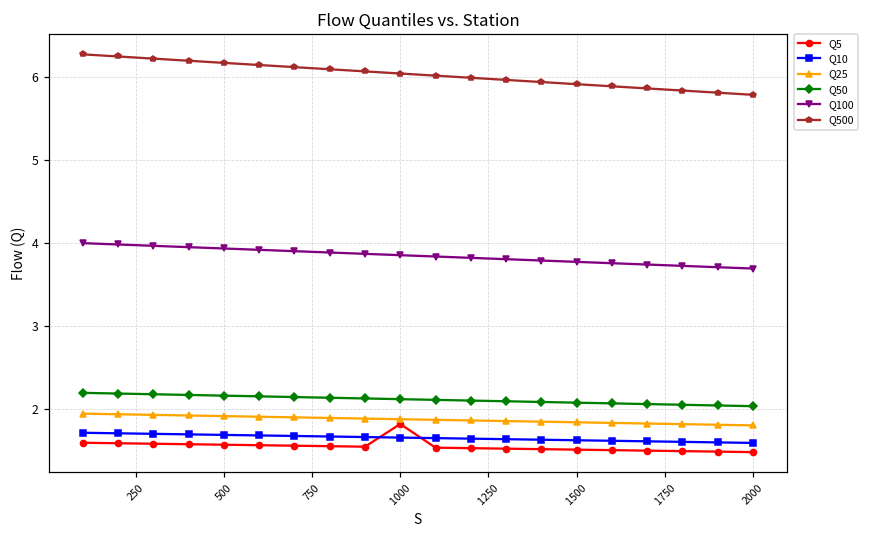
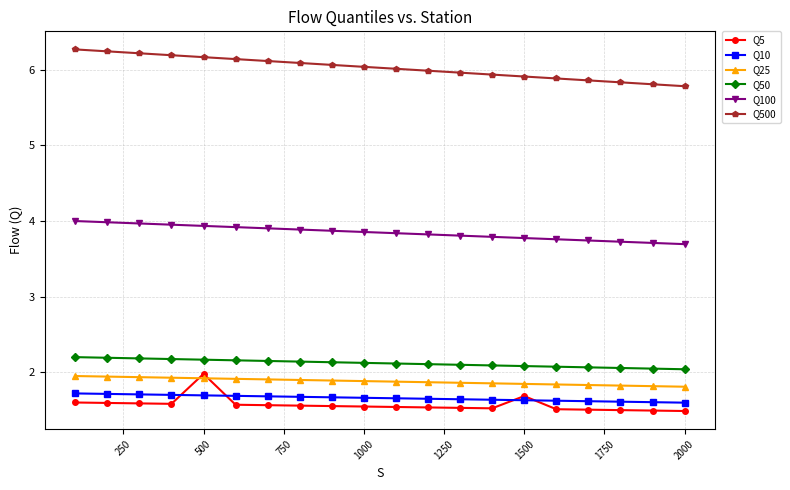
Q5, 500: 1.6 -> 2.0
Q5, 1000: 1.8 -> 1.5
Q5, 1500: 1.5 -> 1.7
